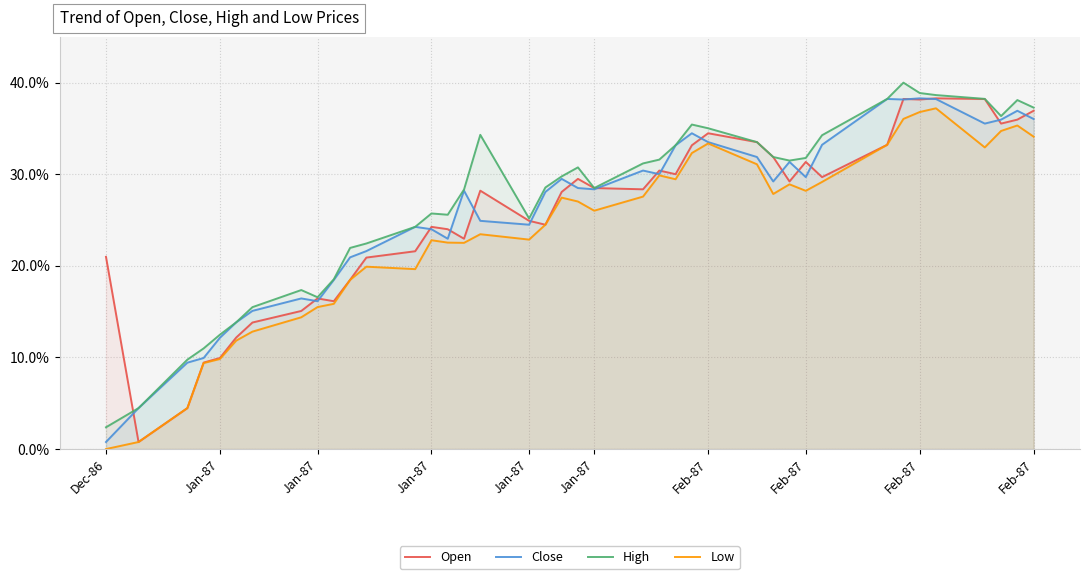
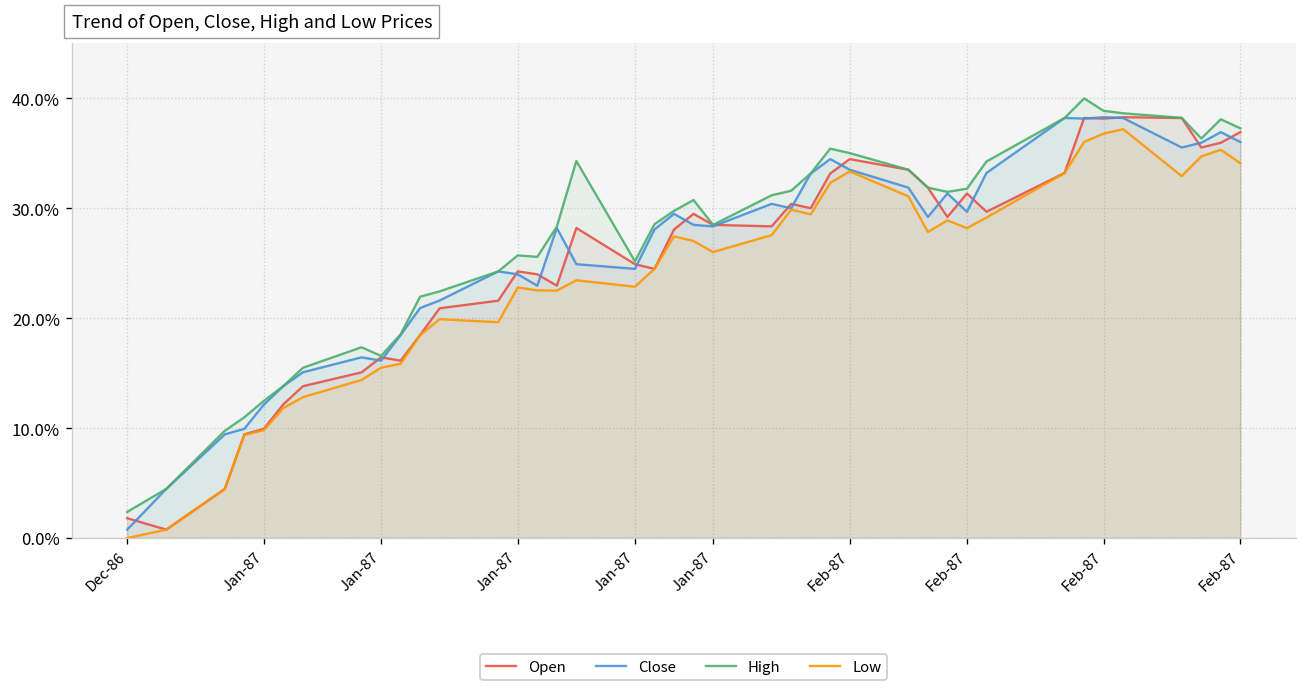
Open, Dec-86: 21% -> 2%
